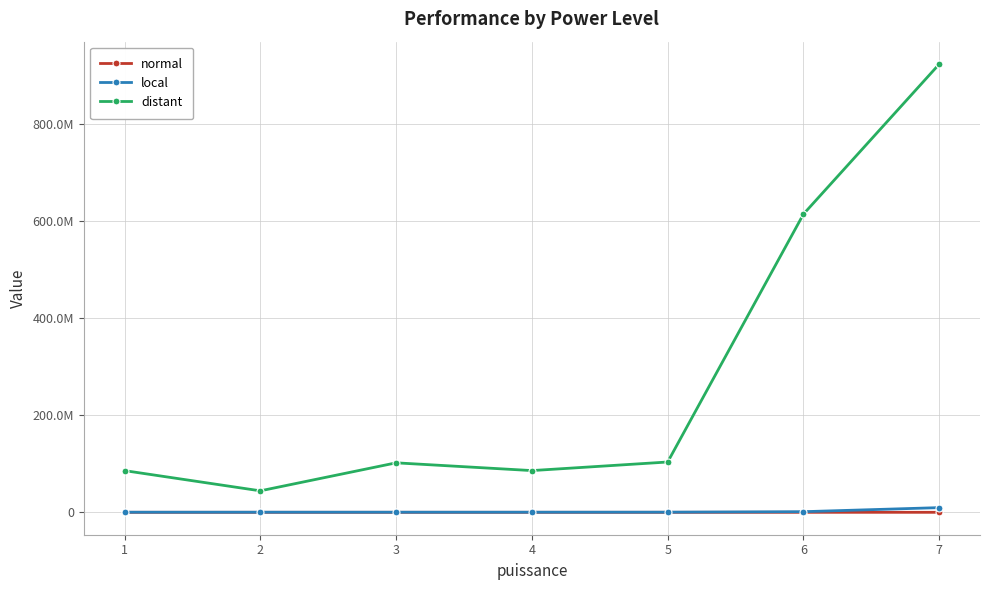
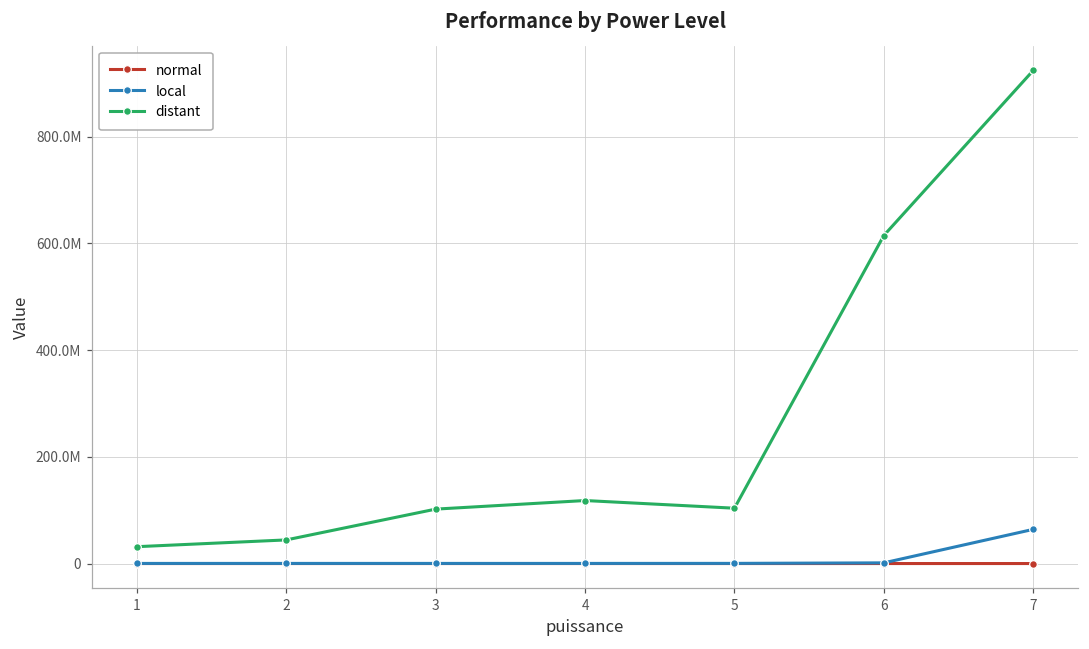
distant, 1: 90000000 -> 30000000
distant, 4: 90000000 -> 120000000
local, 7: 10000000 -> 60000000
